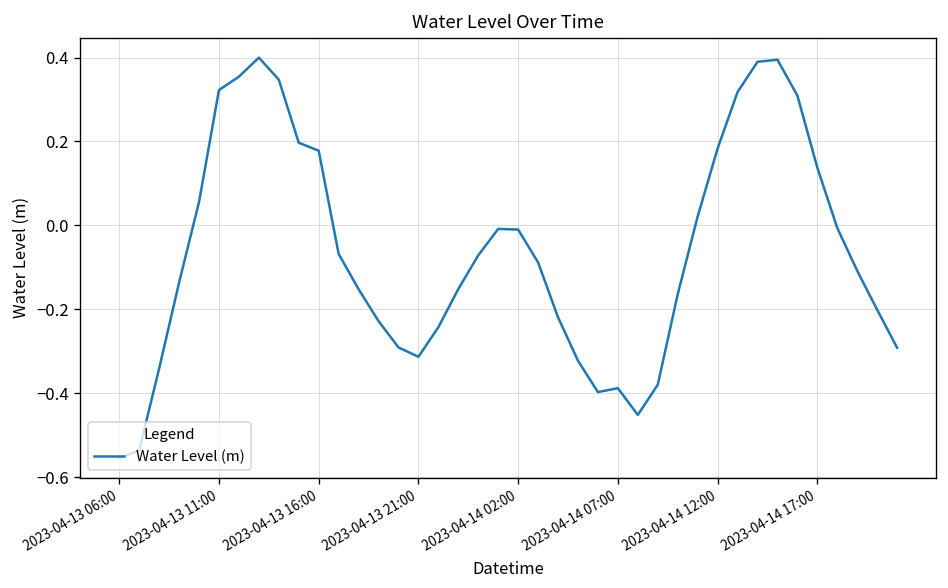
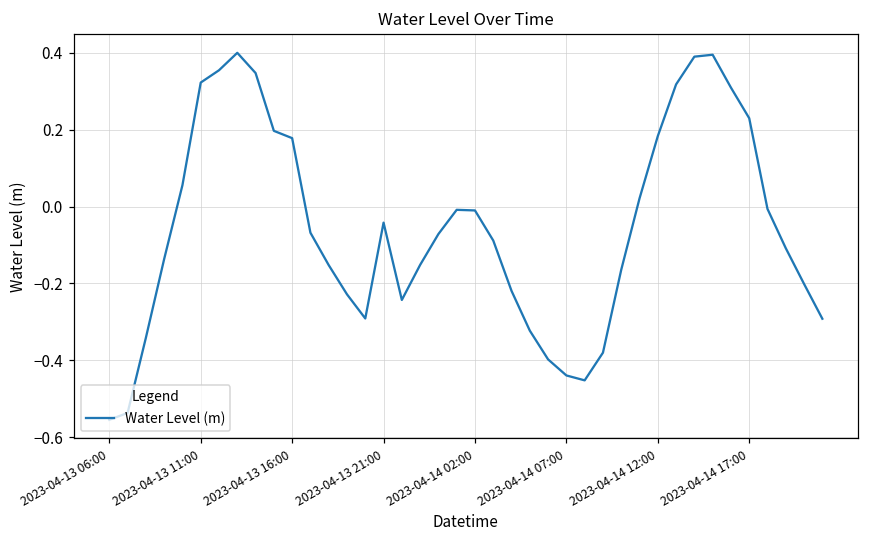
2023-04-13 21:00: -0.31 -> -0.04
2023-04-14 07:00: -0.39 -> -0.44
2023-04-14 17:00: 0.14 -> 0.23
